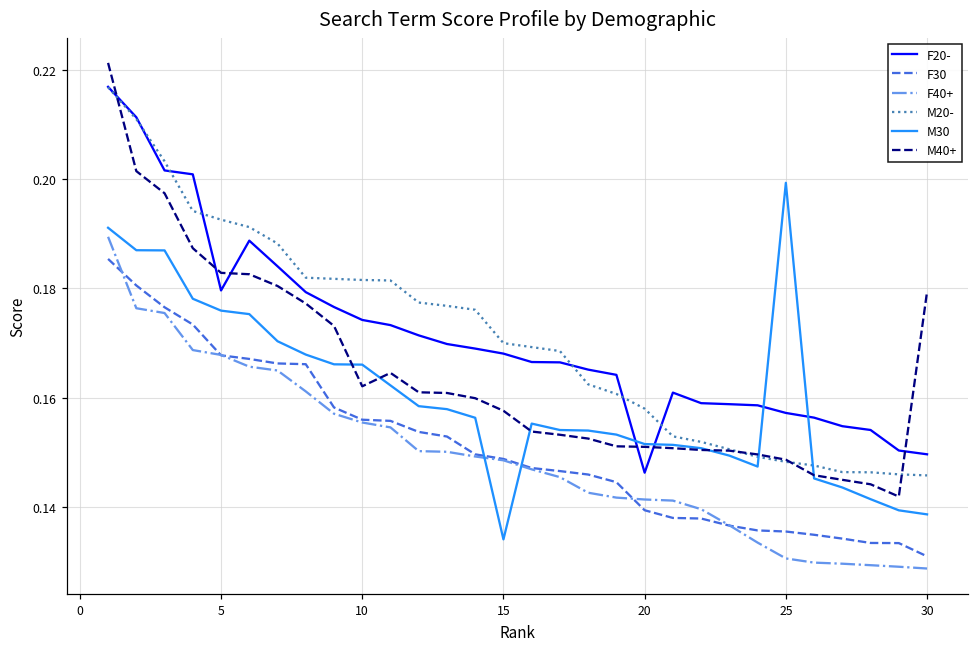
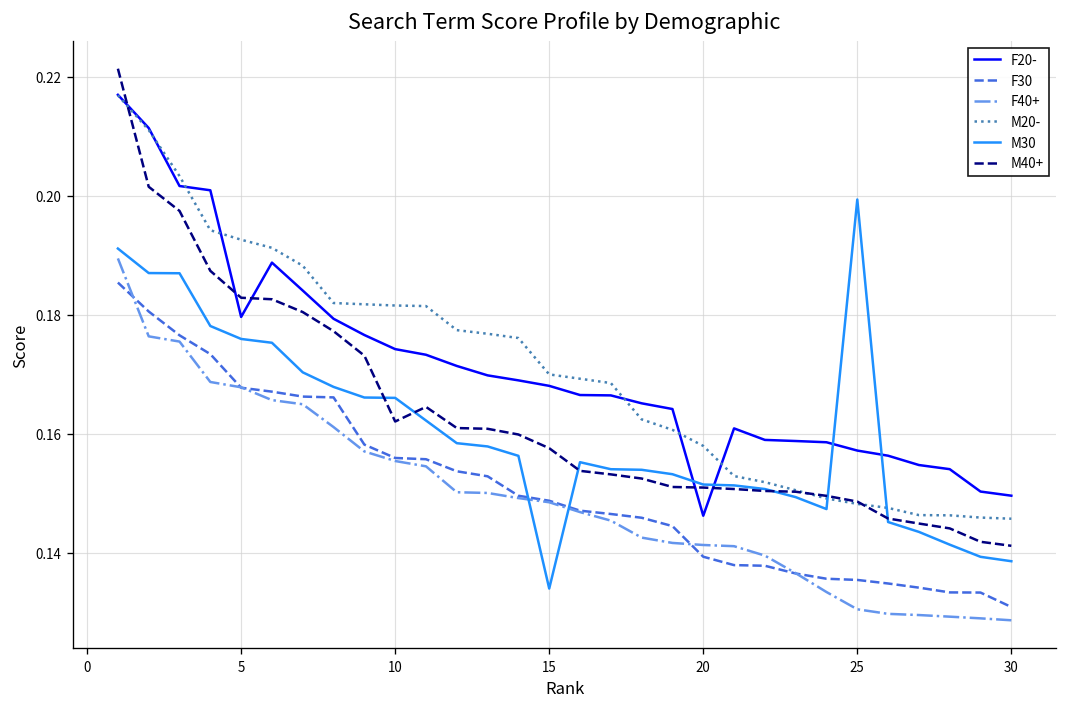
M40+, 30: 0.179 -> 0.141
